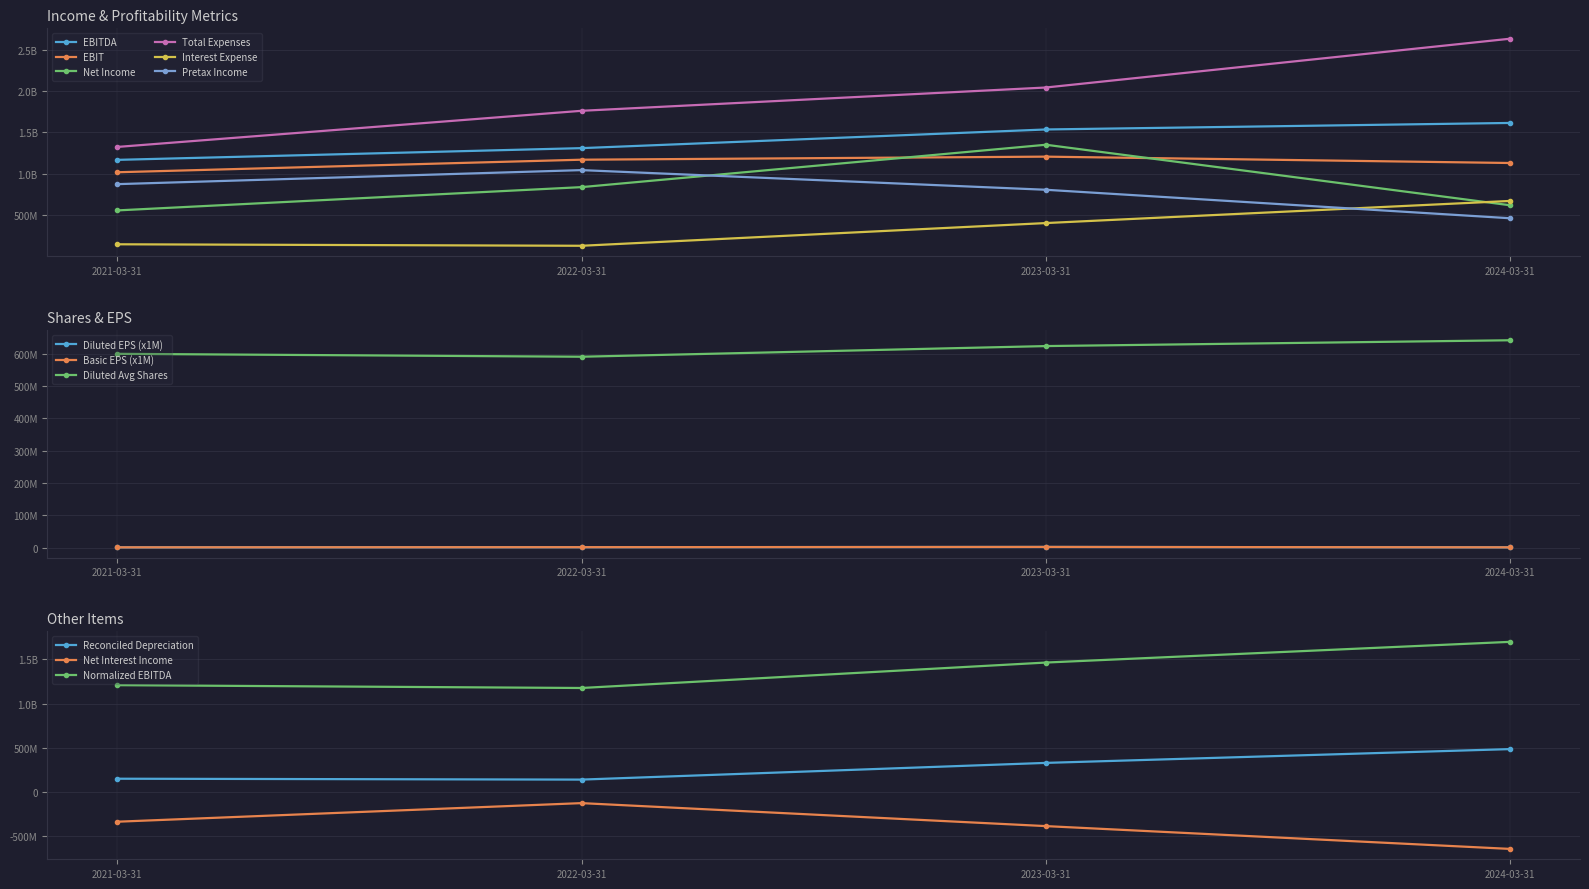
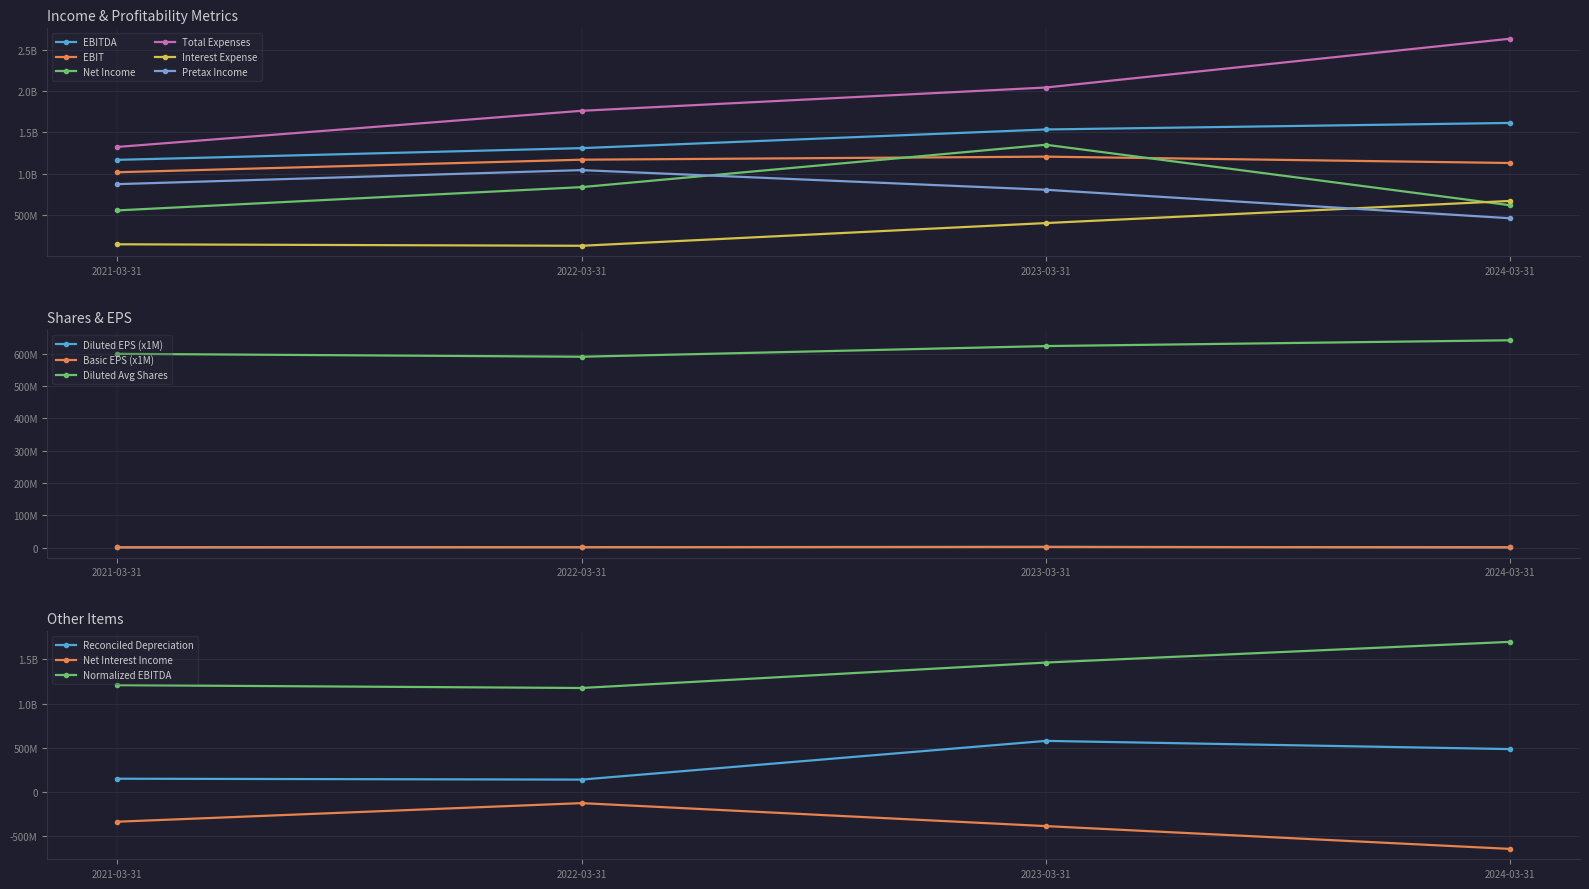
Other Items, Reconciled Depreciation, 2023-03-31: 300000000 -> 600000000
